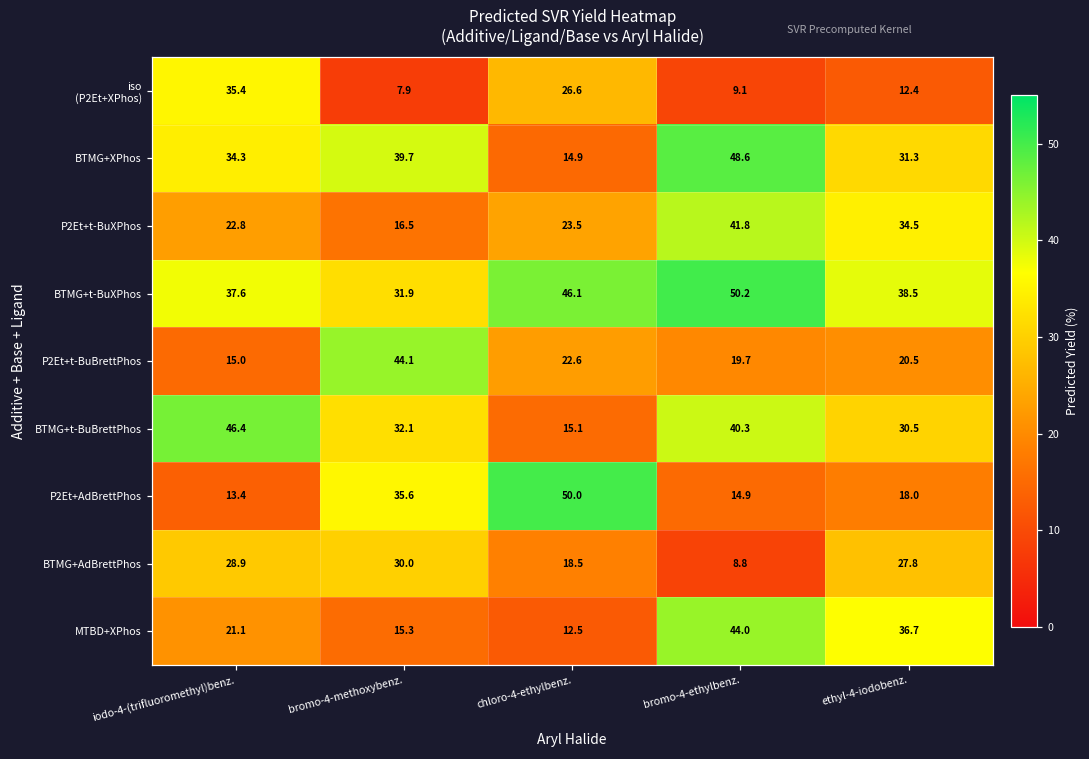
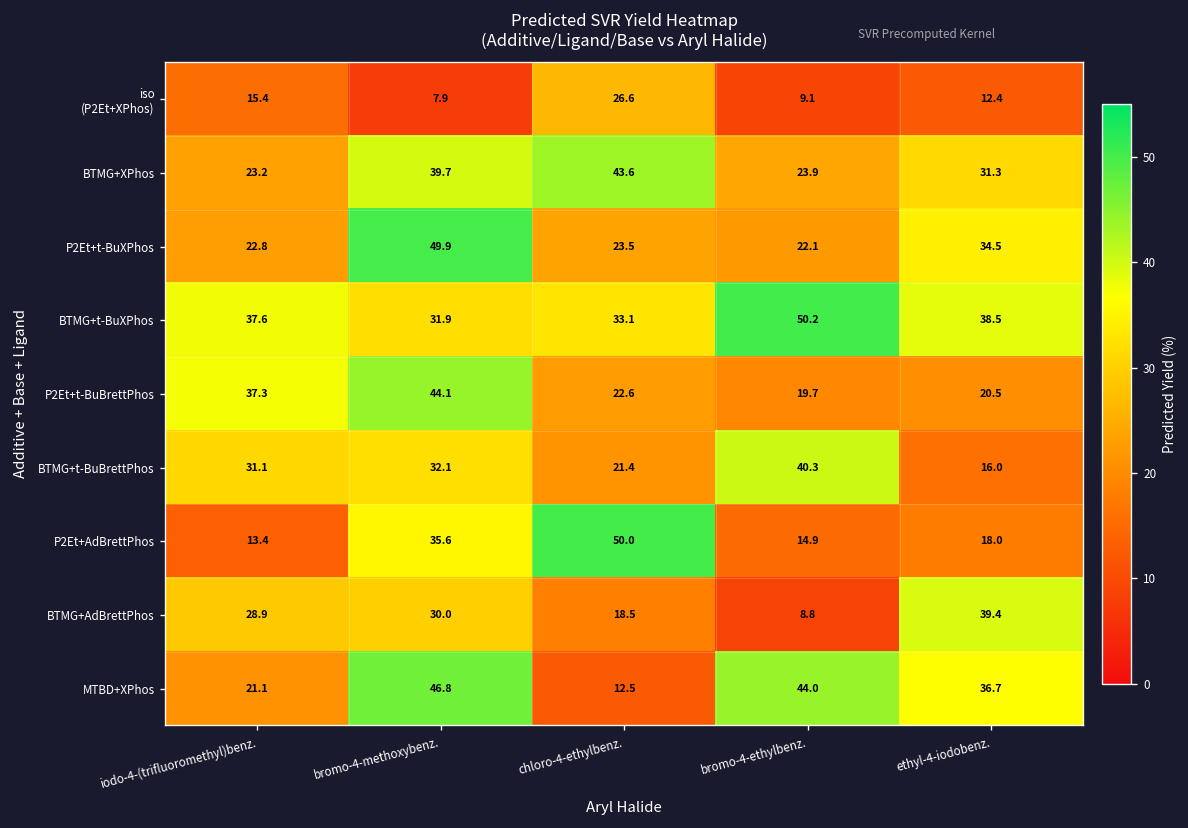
iso (P2Et+XPhos), iodo-4-(trifluoromethyl)benz.: 35.4 -> 15.4
BTMG+XPhos, iodo-4-(trifluoromethyl)benz.: 34.3 -> 23.2
BTMG+XPhos, chloro-4-ethylbenz.: 14.9 -> 43.6
BTMG+XPhos, bromo-4-ethylbenz.: 48.6 -> 23.9
P2Et+t-BuXPhos, bromo-4-methoxybenz.: 16.5 -> 49.9
P2Et+t-BuXPhos, bromo-4-ethylbenz.: 41.8 -> 22.1
BTMG+t-BuXPhos, chloro-4-ethylbenz.: 46.1 -> 33.1
P2Et+t-BuBrettPhos, iodo-4-(trifluoromethyl)benz.: 15.0 -> 37.3
BTMG+t-BuBrettPhos, iodo-4-(trifluoromethyl)benz.: 46.4 -> 31.1
BTMG+t-BuBrettPhos, chloro-4-ethylbenz.: 15.1 -> 21.4
BTMG+t-BuBrettPhos, ethyl-4-iodobenz.: 30.5 -> 16.0
BTMG+AdBrettPhos, ethyl-4-iodobenz.: 27.8 -> 39.4
MTBD+XPhos, bromo-4-methoxybenz.: 15.3 -> 46.8
